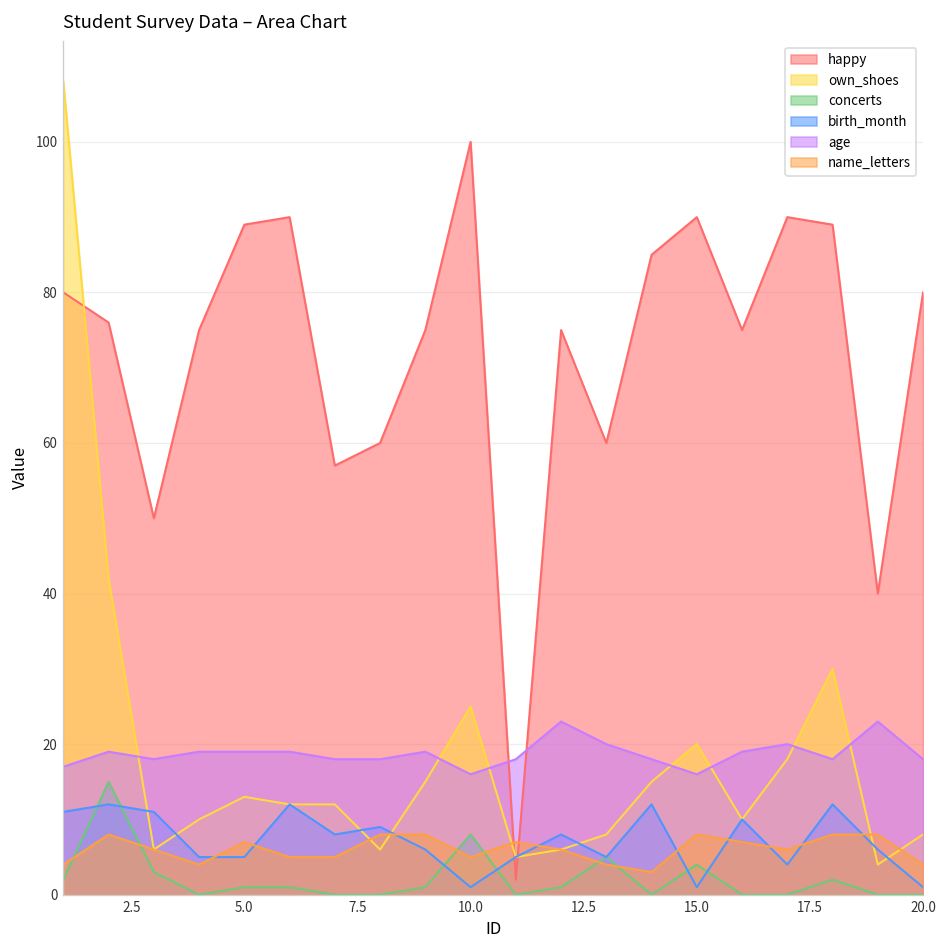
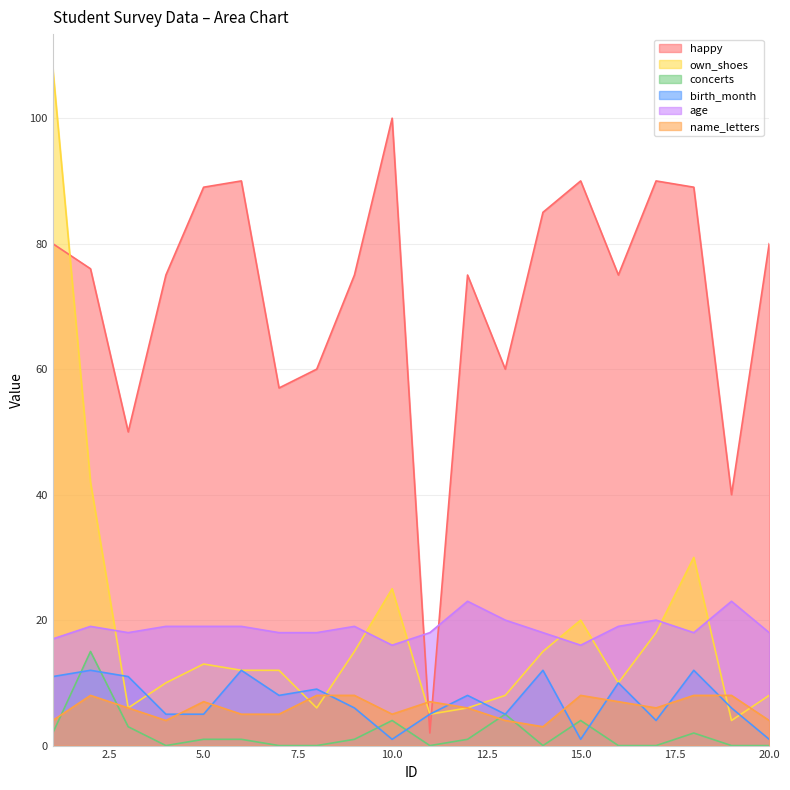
concerts, 10.0: 8 -> 4
